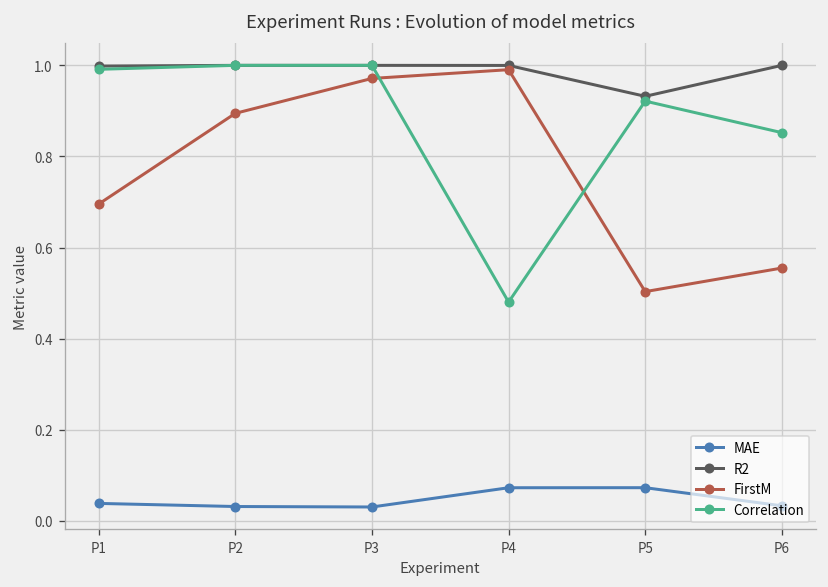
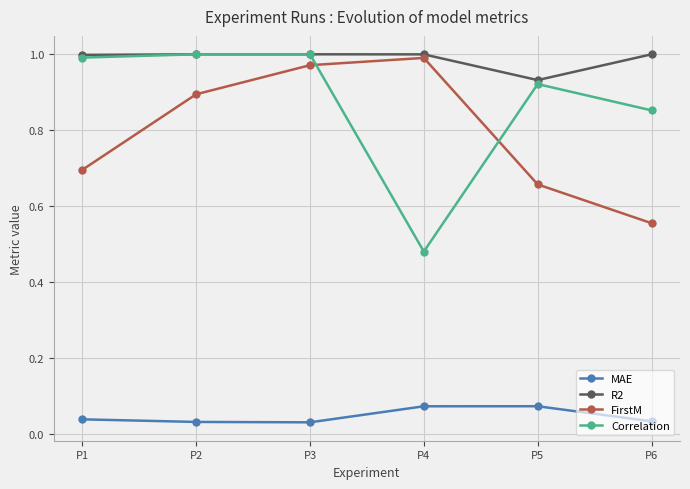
FirstM, P5: 0.50 -> 0.66
